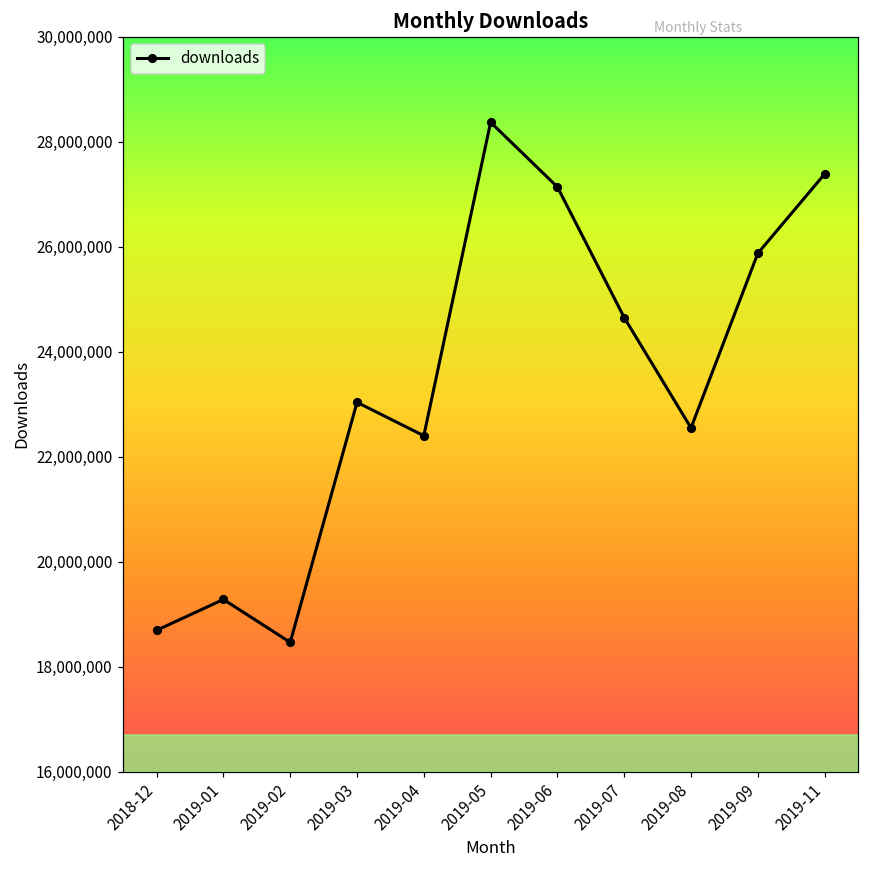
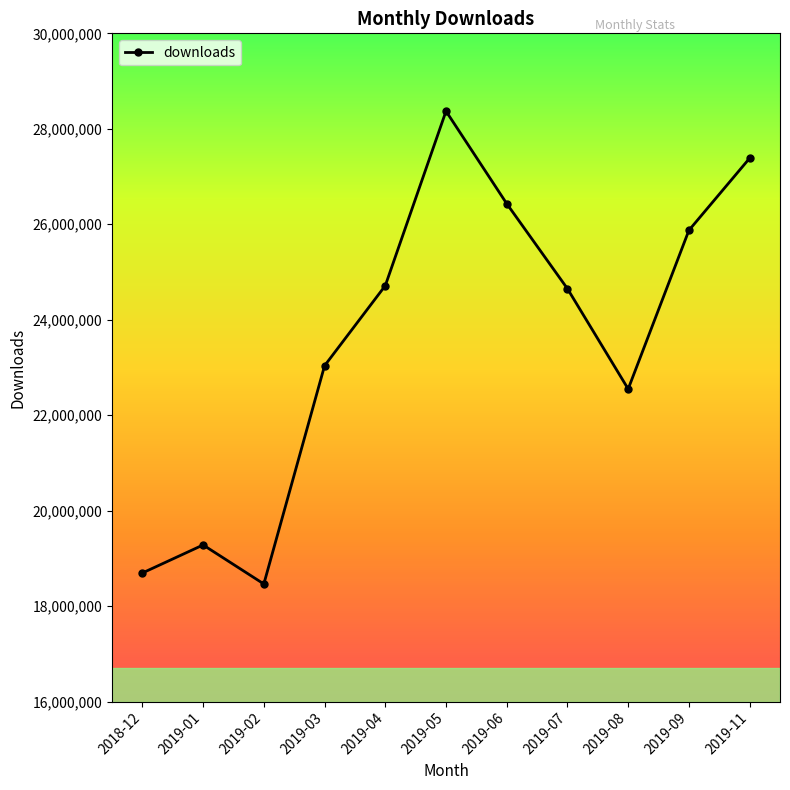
2019-04: 22,400,000 -> 24,700,000
2019-06: 27,100,000 -> 26,400,000
